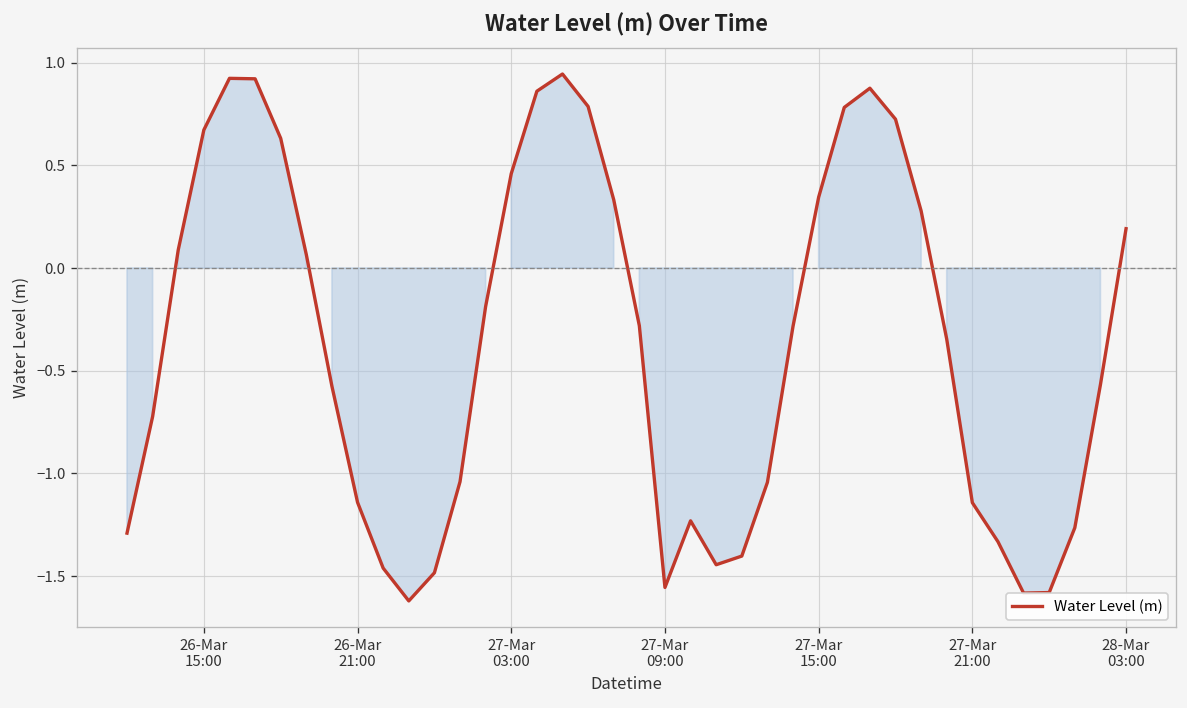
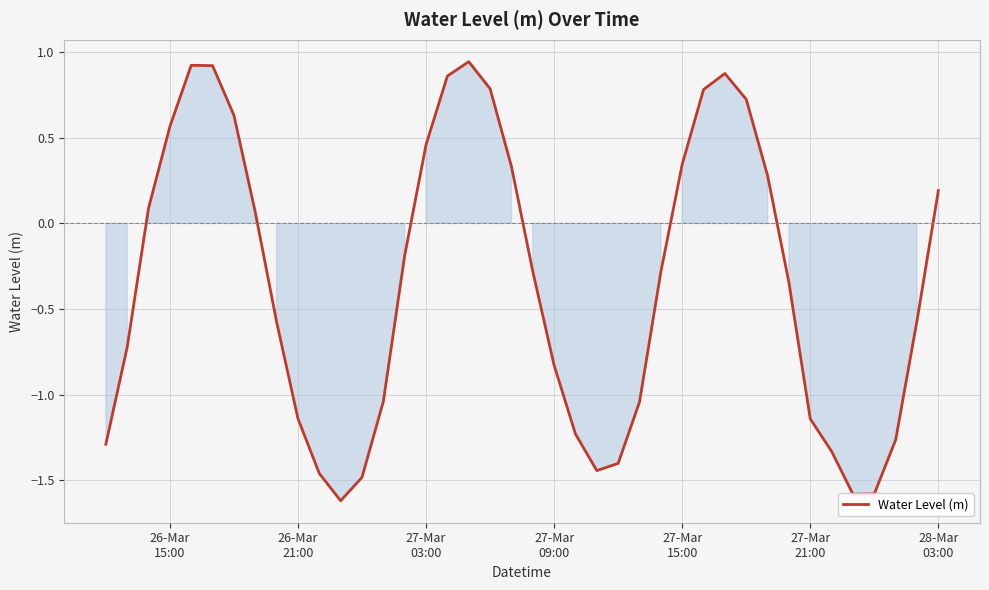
26-Mar 15:00: 0.67 -> 0.57
27-Mar 09:00: -1.55 -> -0.83
